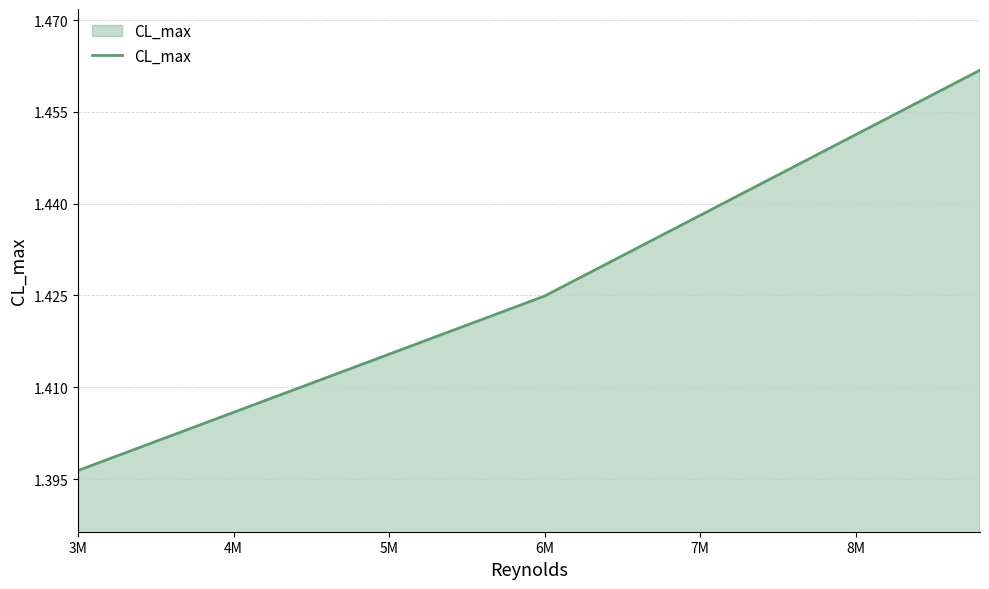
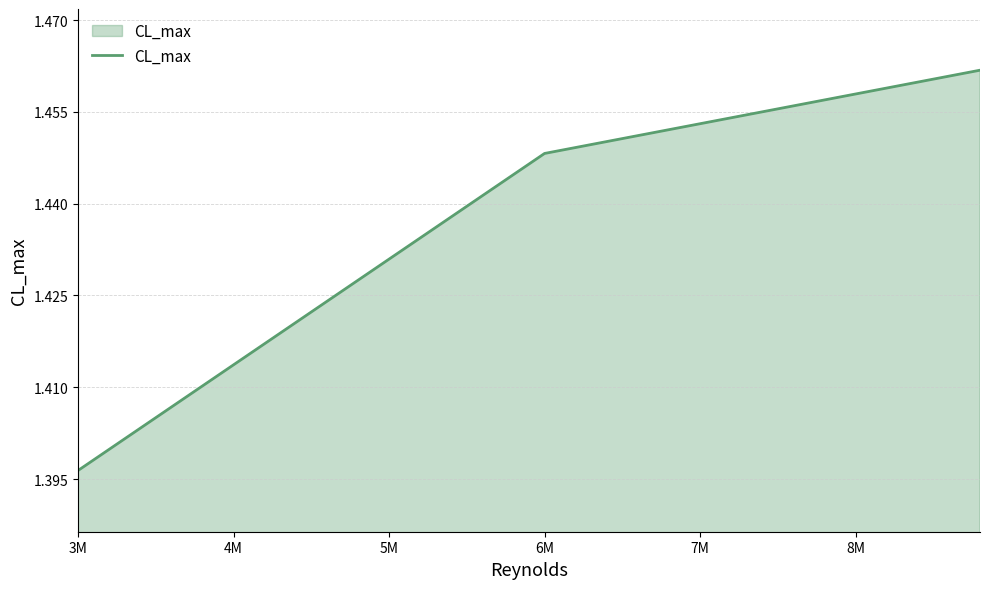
6M: 1.425 -> 1.448
